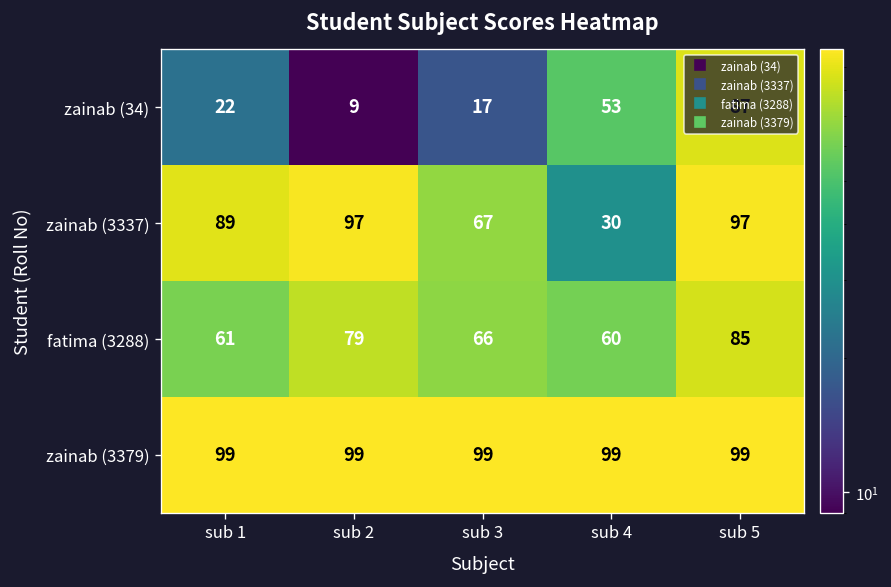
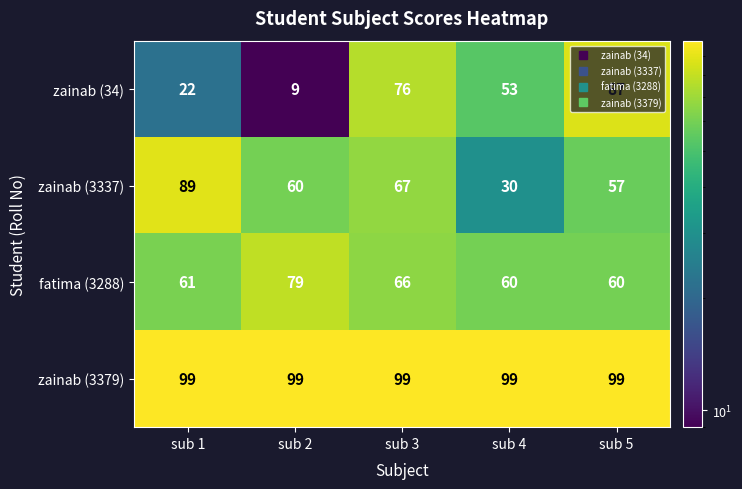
zainab (34), sub 3: 17 -> 76
zainab (3337), sub 2: 97 -> 60
zainab (3337), sub 5: 97 -> 57
fatima (3288), sub 5: 85 -> 60
